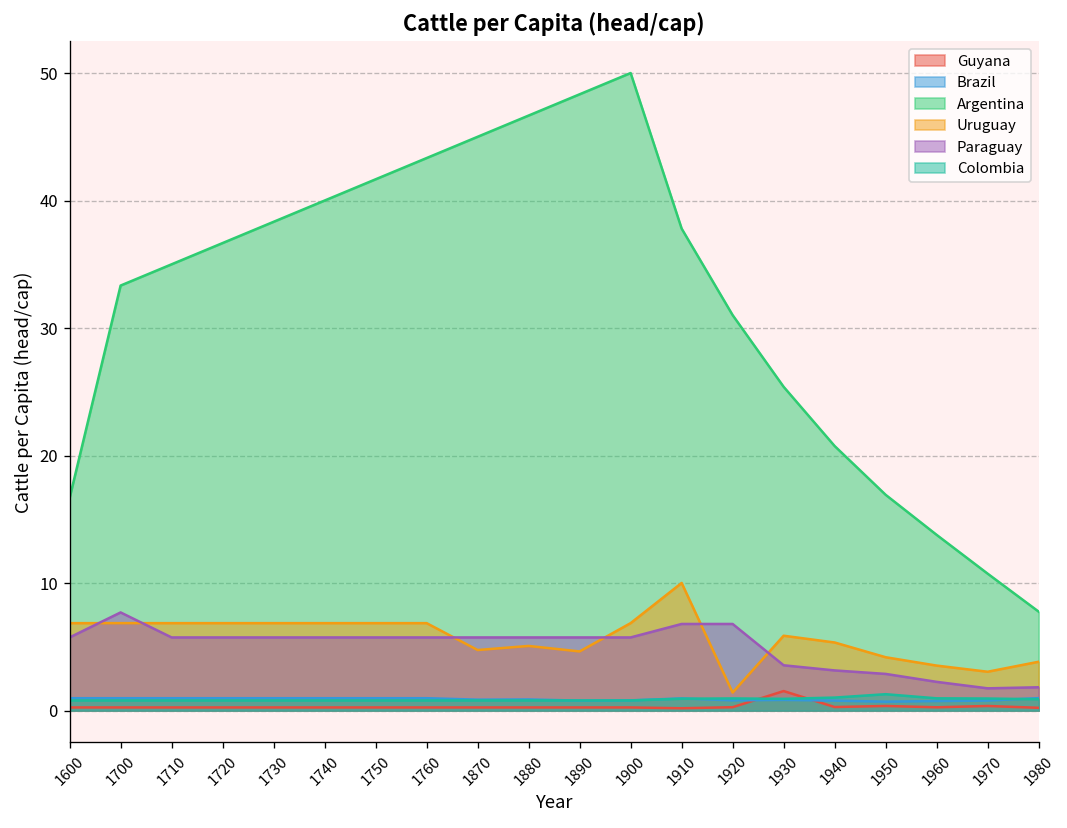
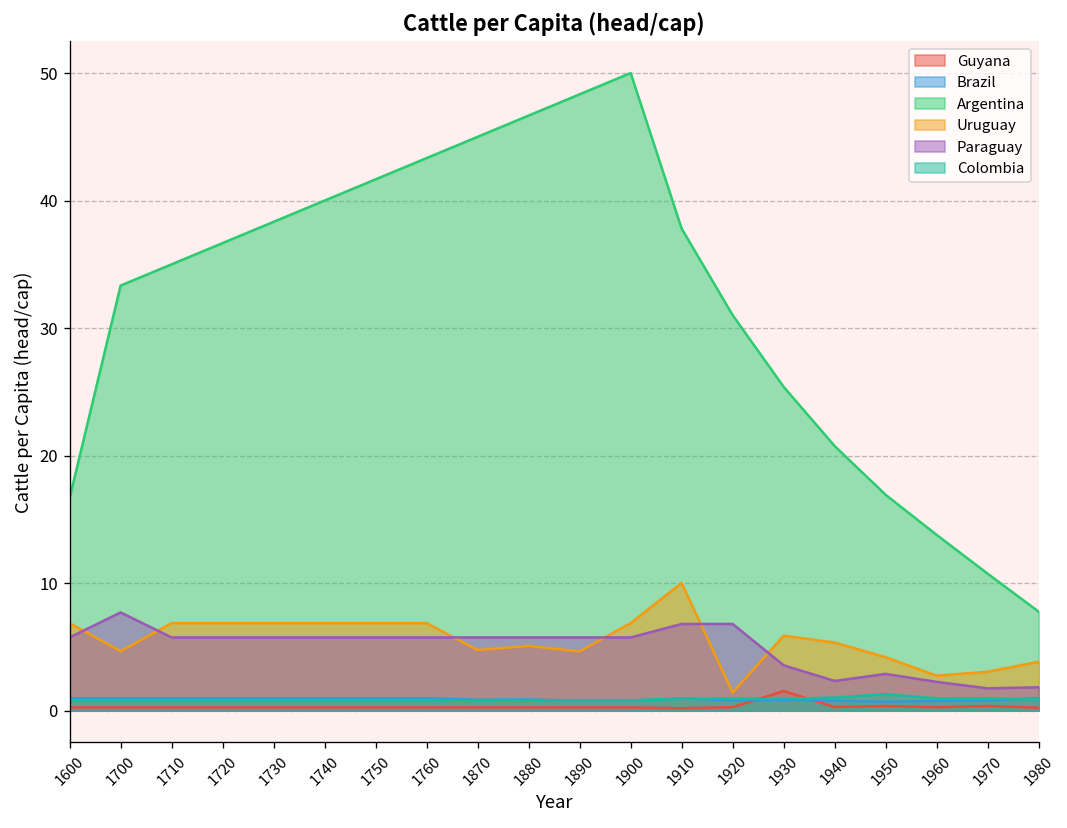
Uruguay, 1700: 6.9 -> 4.7
Paraguay, 1940: 3.2 -> 2.3
Uruguay, 1960: 3.5 -> 2.7
